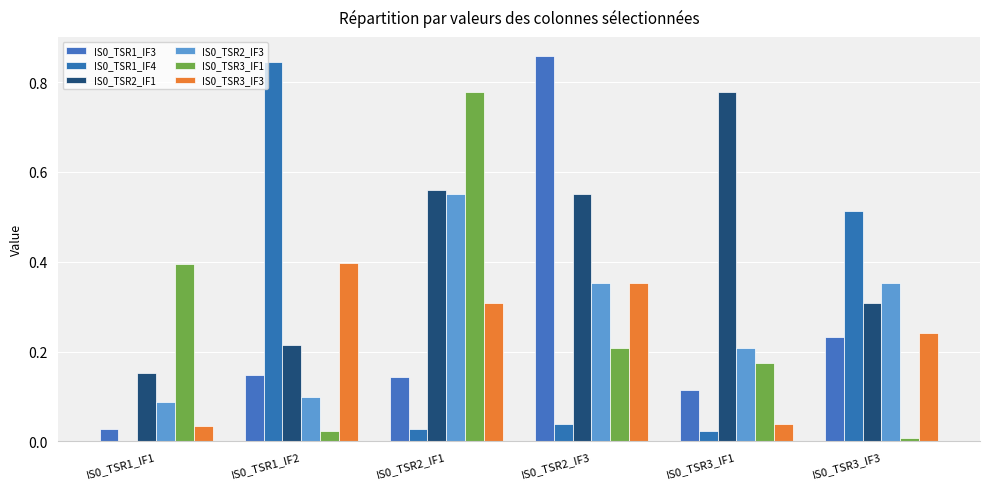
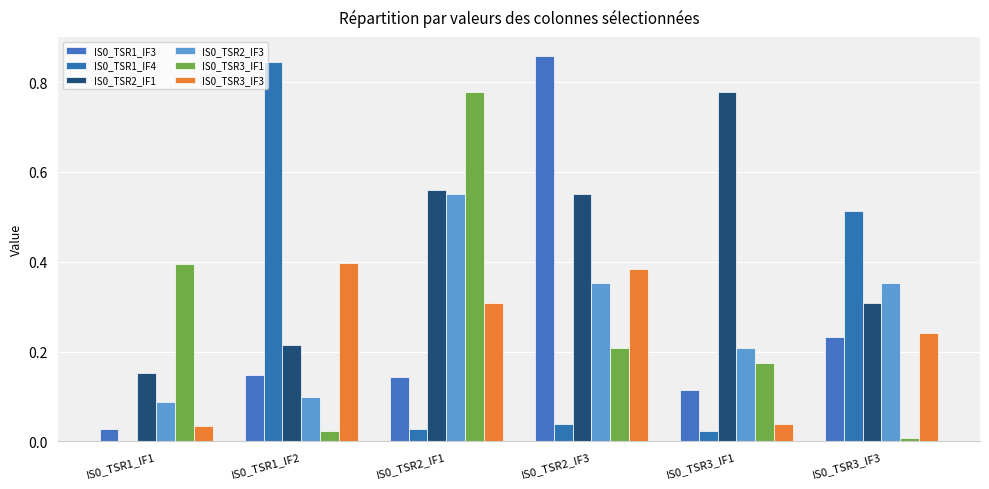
IS0_TSR3_IF3, IS0_TSR2_IF3: 0.35 -> 0.38
